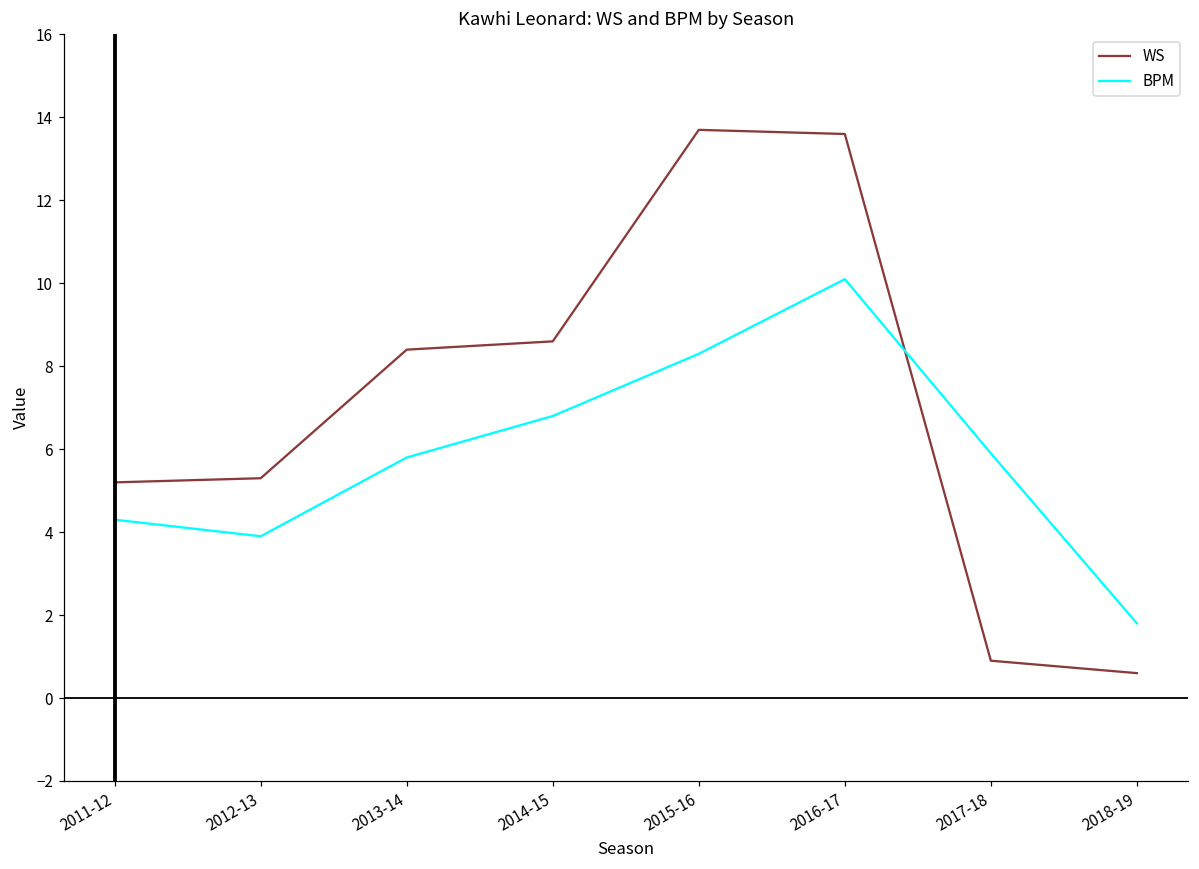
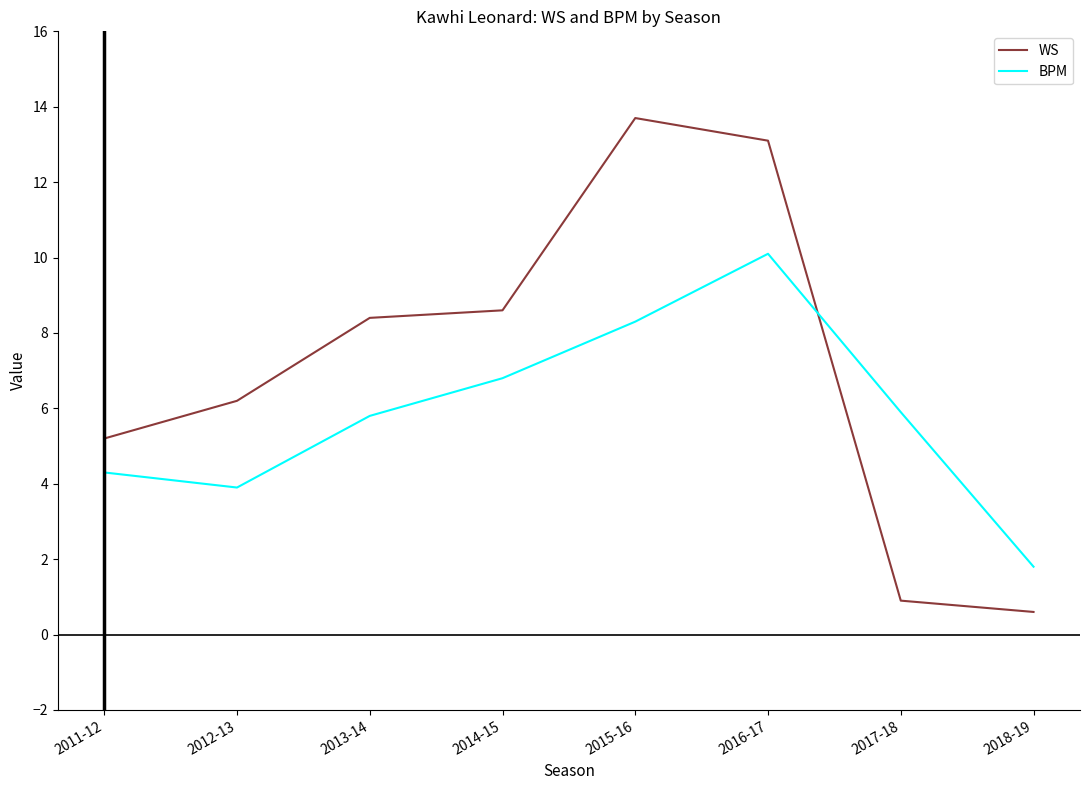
WS, 2012-13: 5.3 -> 6.2
WS, 2016-17: 13.6 -> 13.1
